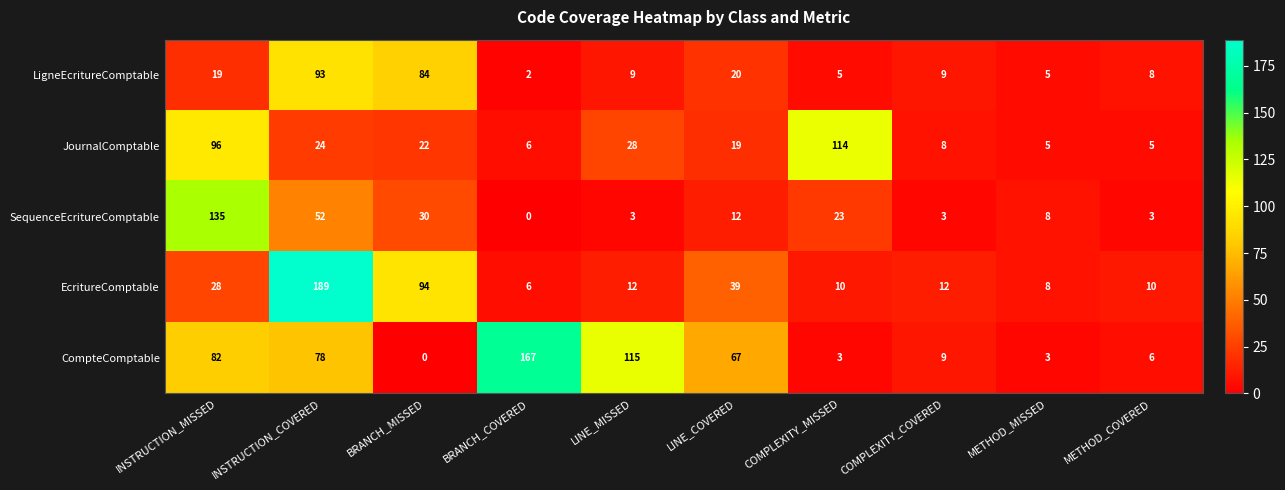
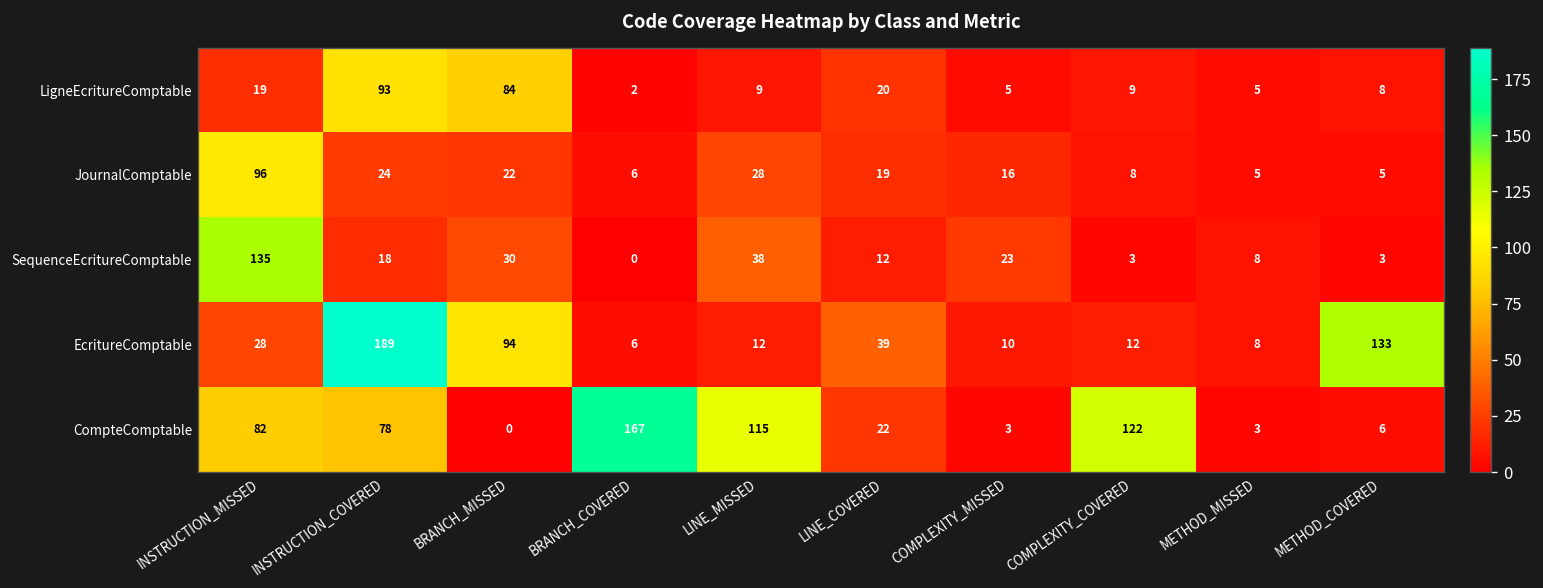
JournalComptable, COMPLEXITY_MISSED: 114 -> 16
SequenceEcritureComptable, INSTRUCTION_COVERED: 52 -> 18
SequenceEcritureComptable, LINE_MISSED: 3 -> 38
EcritureComptable, METHOD_COVERED: 10 -> 133
CompteComptable, LINE_COVERED: 67 -> 22
CompteComptable, COMPLEXITY_COVERED: 9 -> 122
